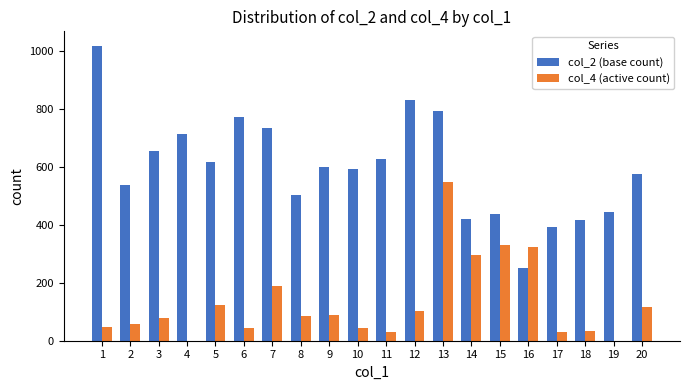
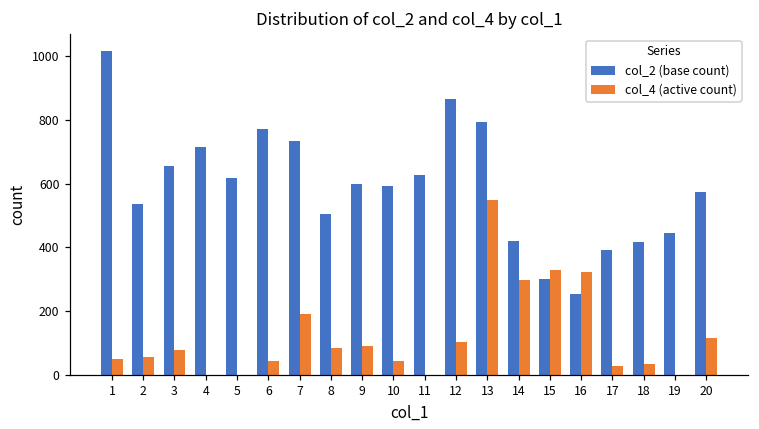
col_4 (active count), 5: 130 -> 0
col_4 (active count), 11: 30 -> 0
col_2 (base count), 12: 830 -> 860
col_2 (base count), 15: 440 -> 300
